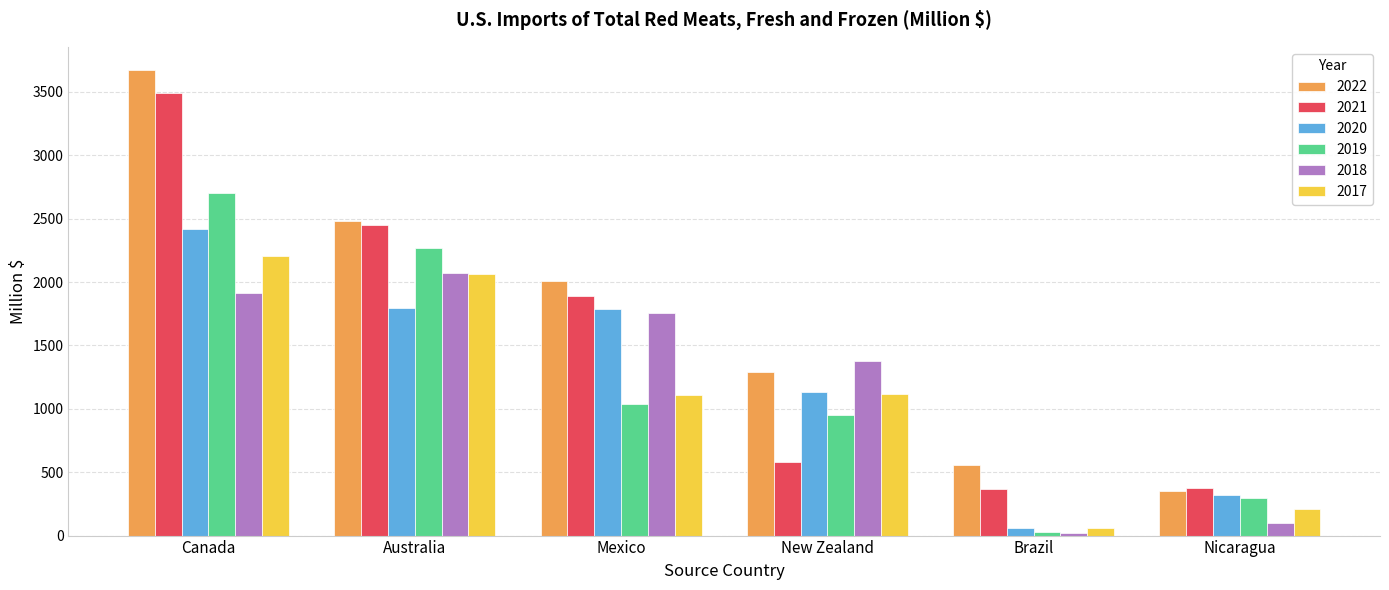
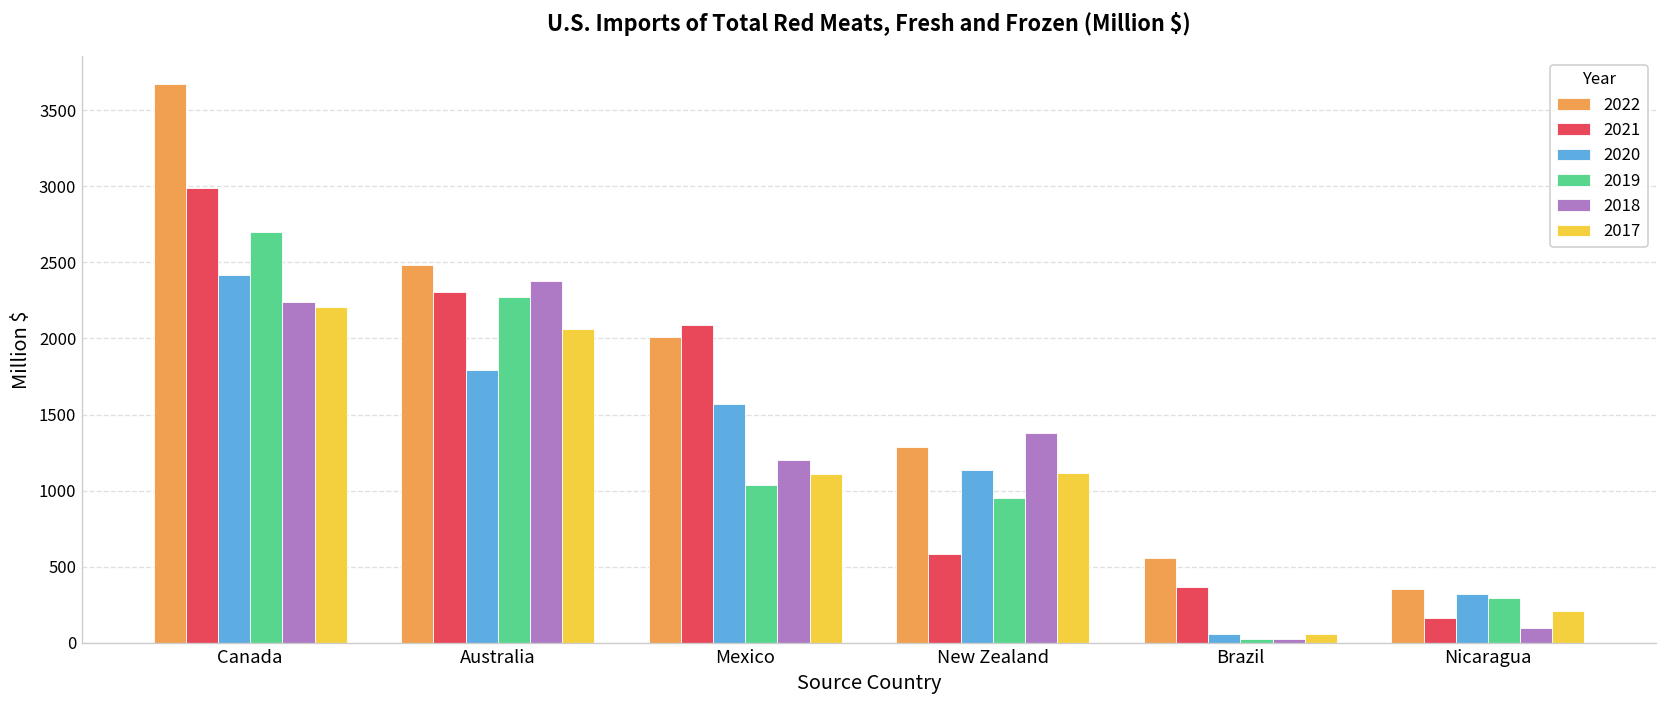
2021, Canada: 3490 -> 2990
2018, Canada: 1910 -> 2240
2021, Australia: 2450 -> 2300
2018, Australia: 2070 -> 2380
2021, Mexico: 1890 -> 2090
2020, Mexico: 1780 -> 1570
2018, Mexico: 1760 -> 1200
2021, Nicaragua: 380 -> 160
